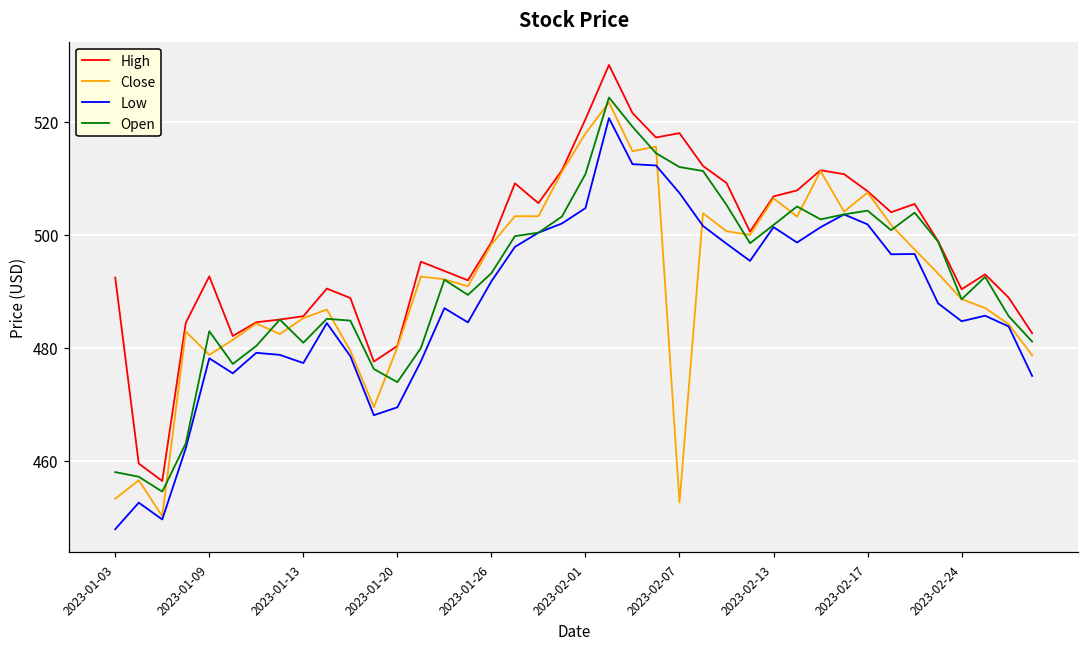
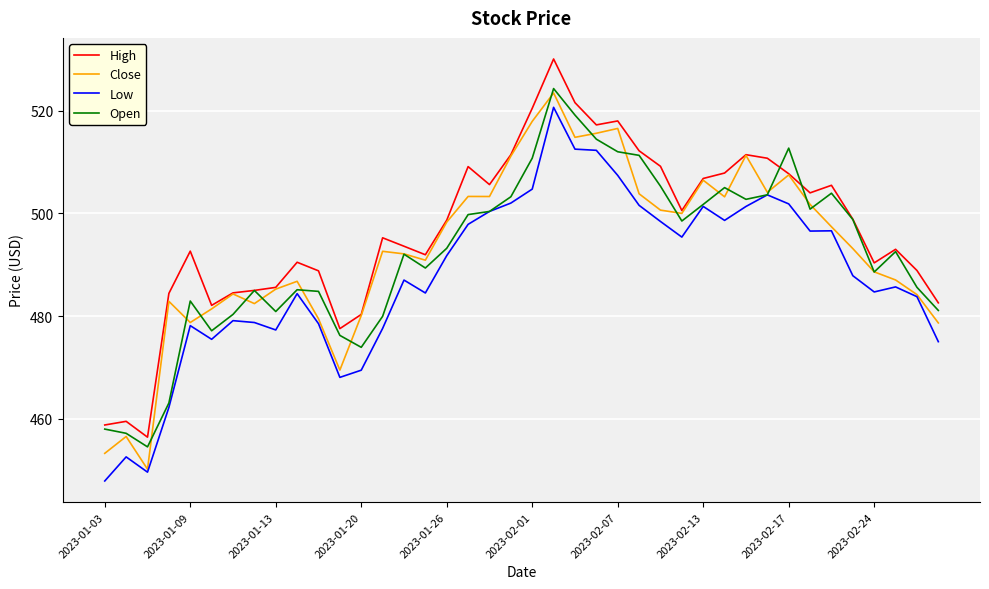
High, 2023-01-03: 492 -> 459
Close, 2023-02-07: 453 -> 517
Open, 2023-02-17: 504 -> 513
